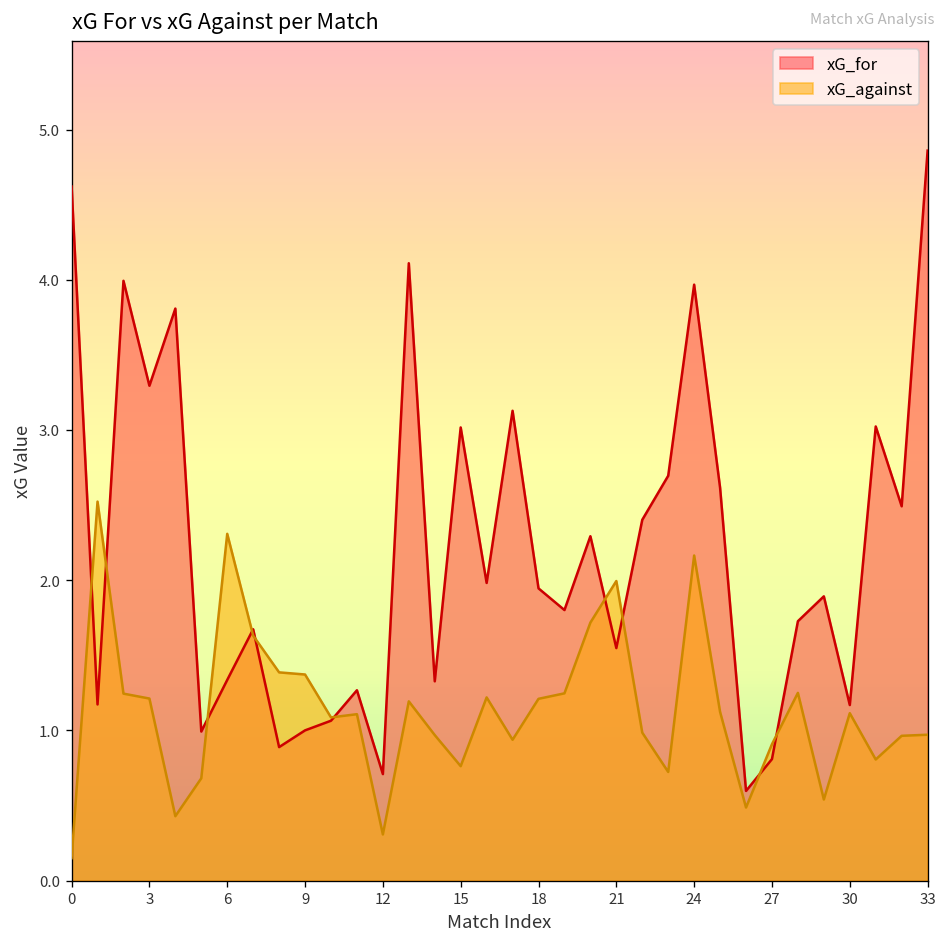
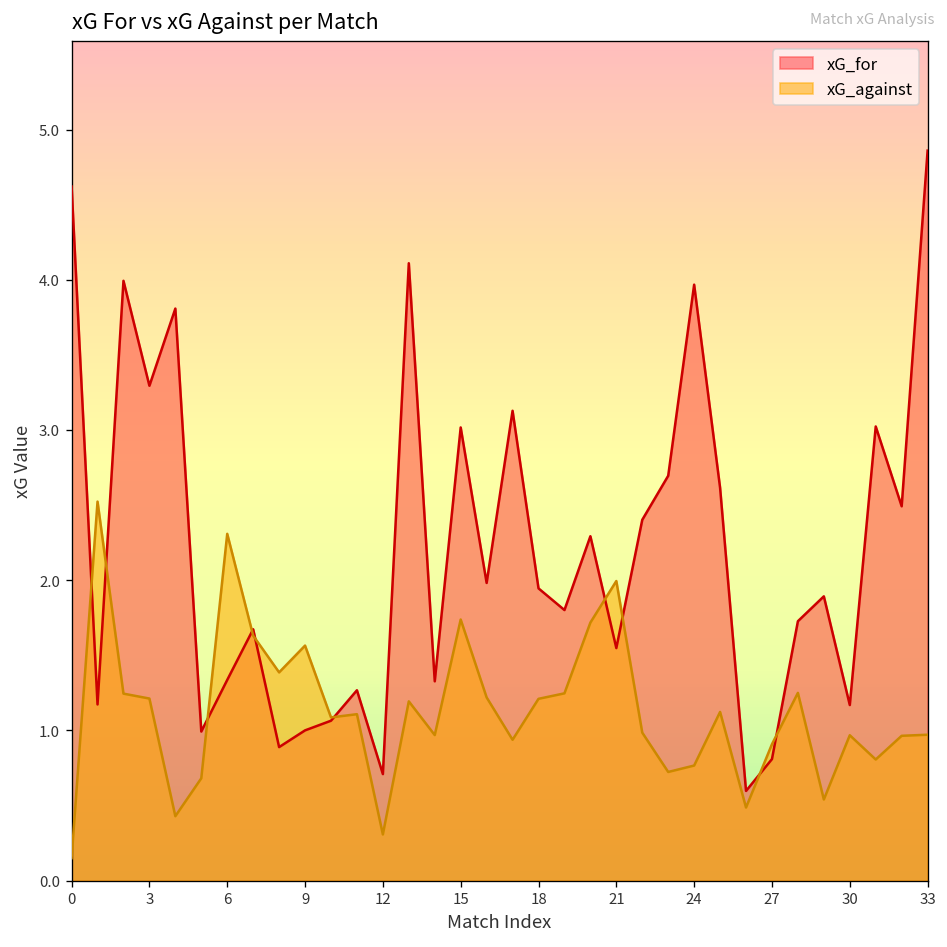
xG_against, 9: 1.37 -> 1.56
xG_against, 15: 0.76 -> 1.74
xG_against, 24: 2.16 -> 0.77
xG_against, 30: 1.11 -> 0.97
